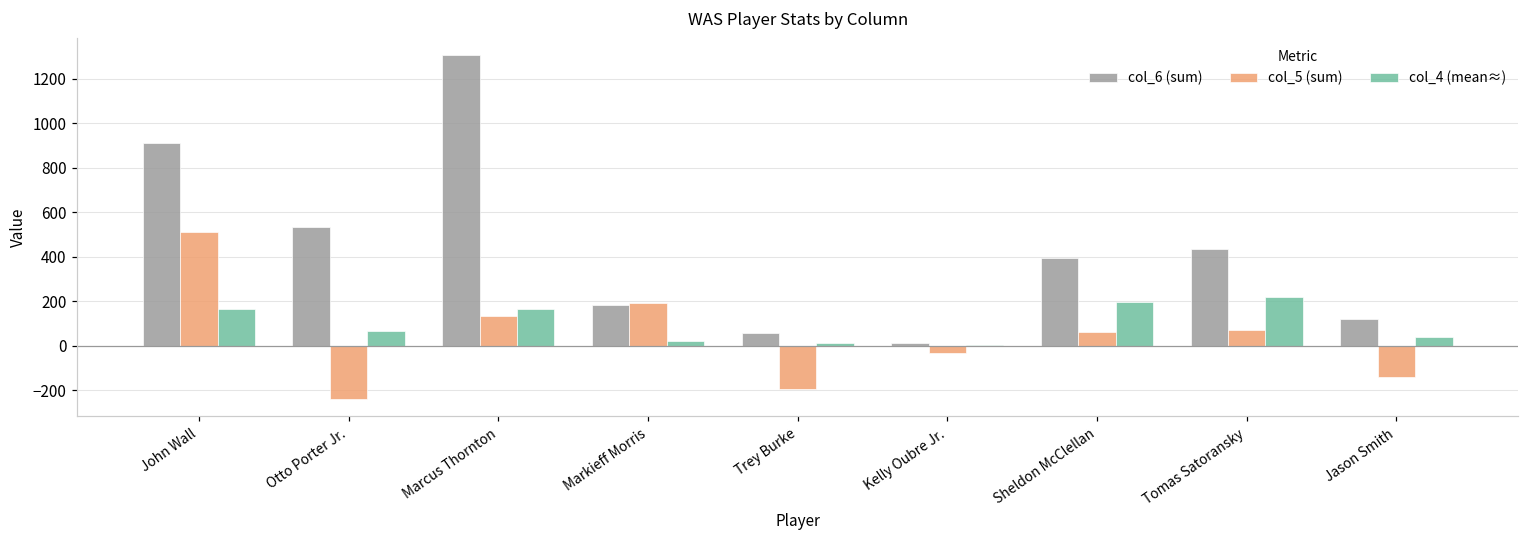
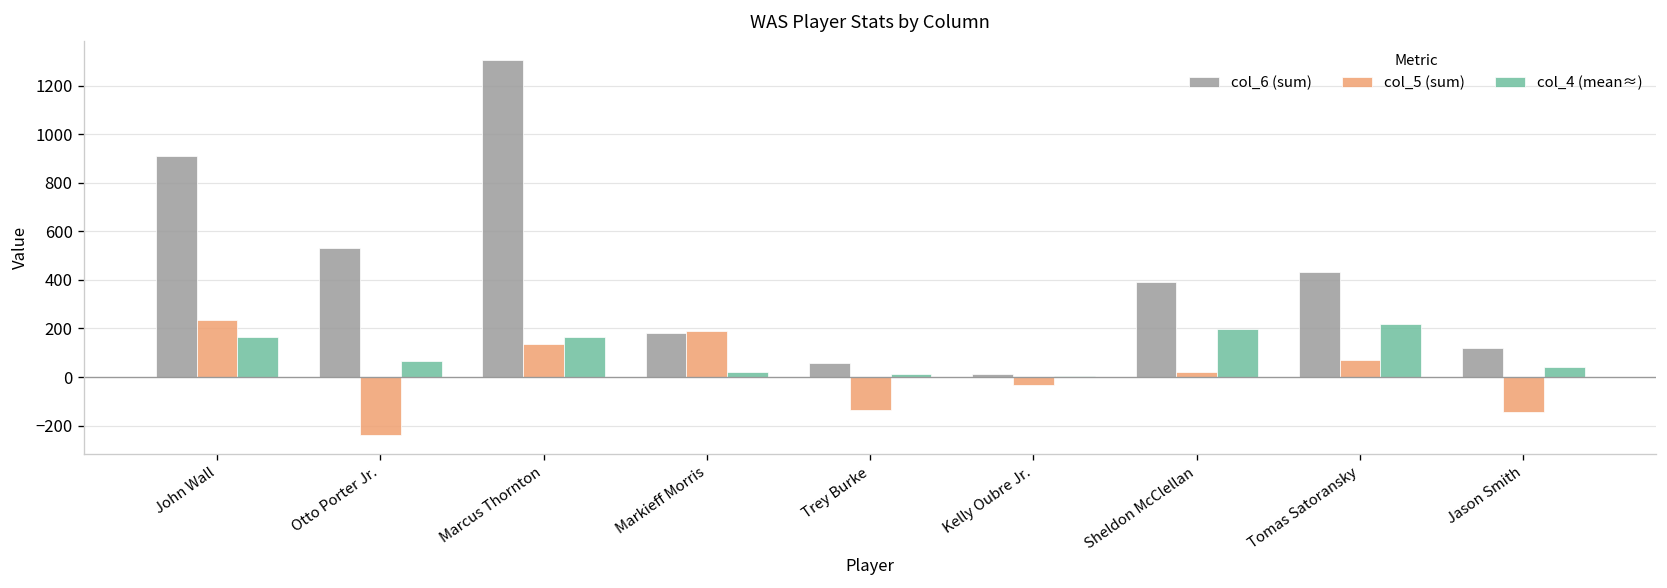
col_5 (sum), John Wall: 510 -> 230
col_5 (sum), Trey Burke: -200 -> -140
col_5 (sum), Sheldon McClellan: 60 -> 20
